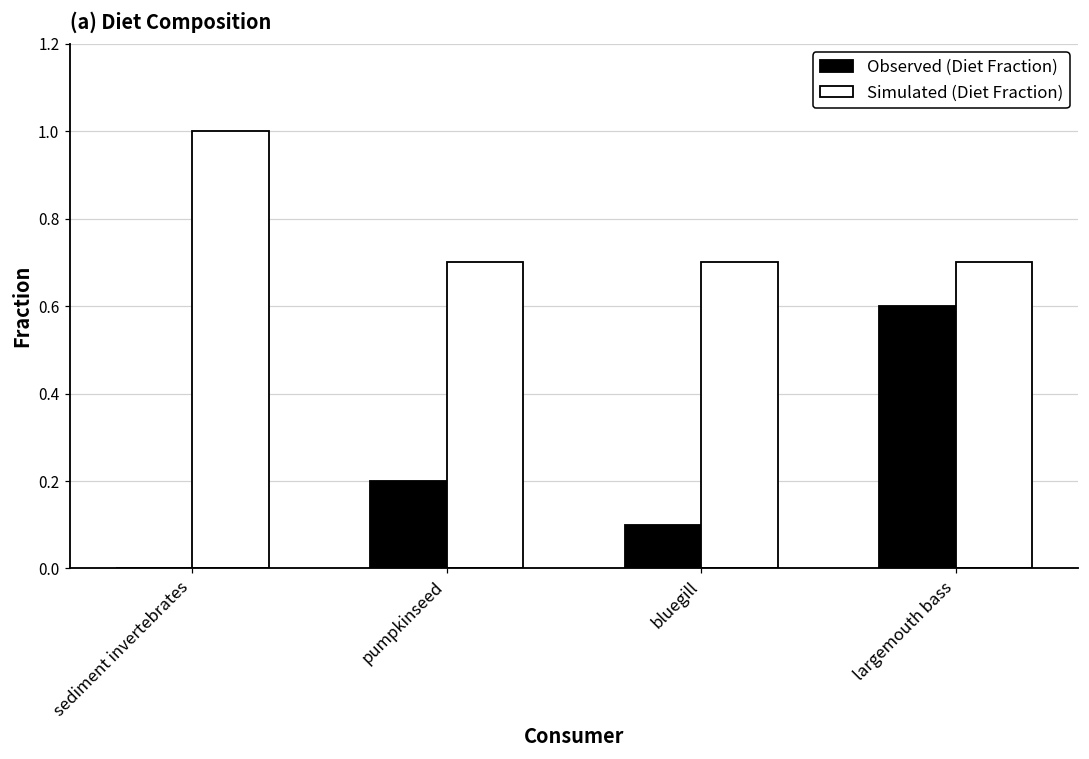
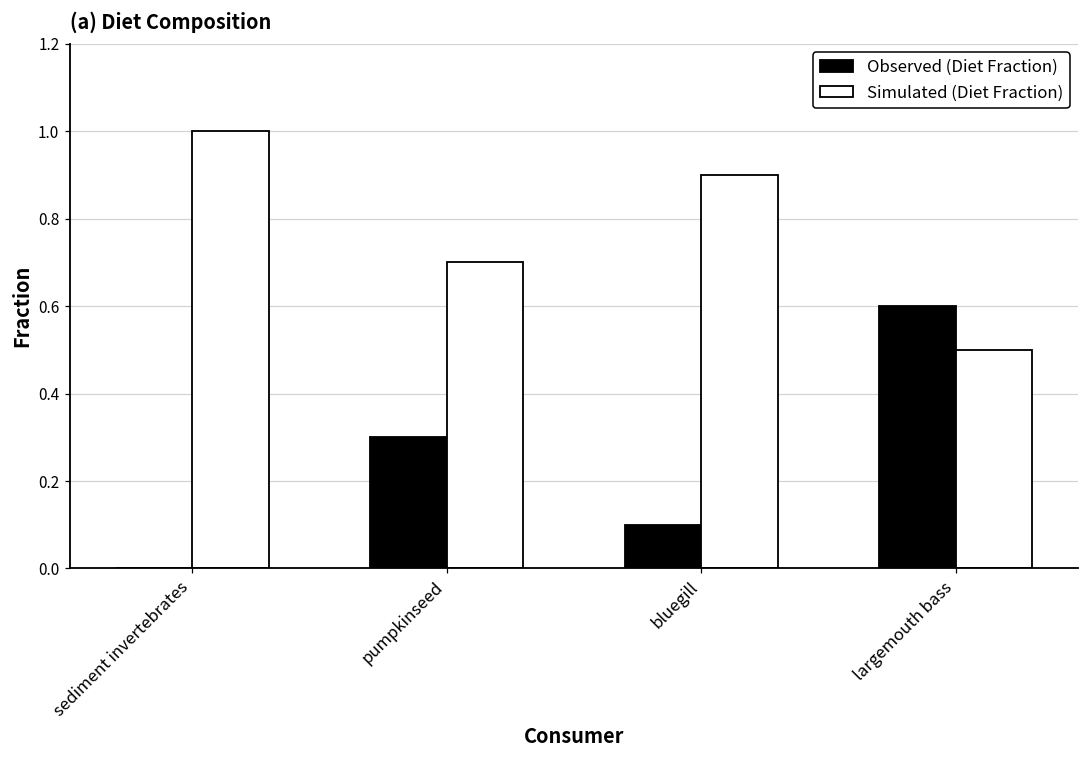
Observed (Diet Fraction), pumpkinseed: 0.2 -> 0.3
Simulated (Diet Fraction), bluegill: 0.7 -> 0.9
Simulated (Diet Fraction), largemouth bass: 0.7 -> 0.5
